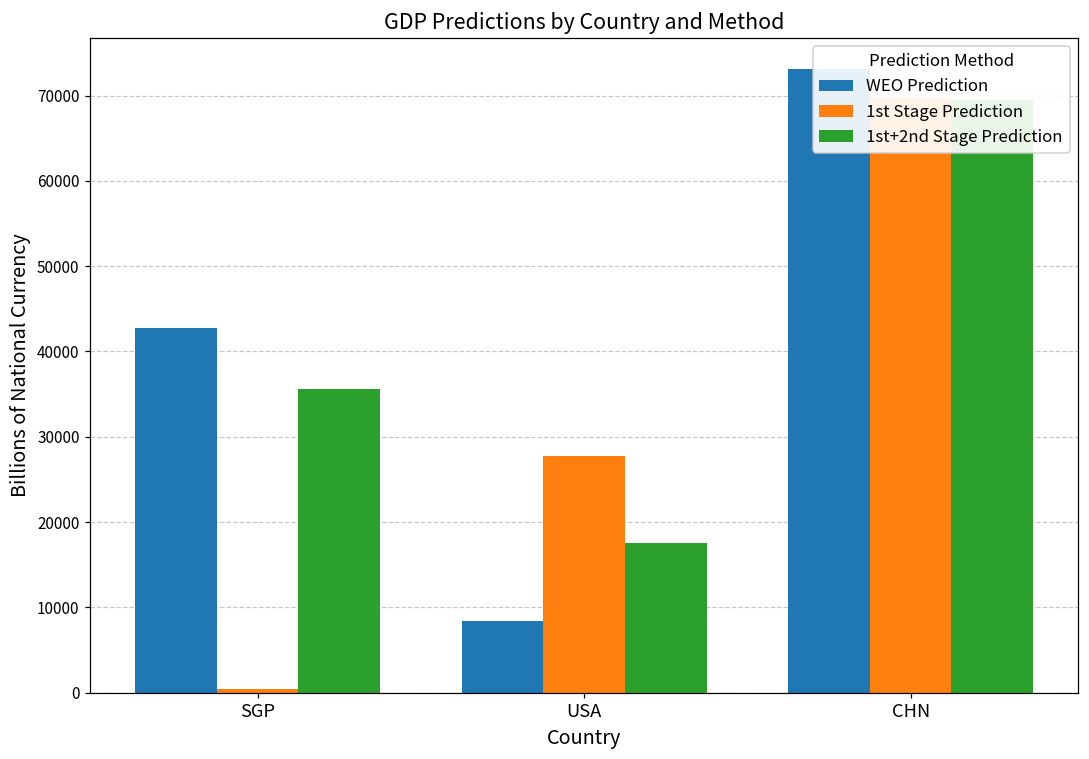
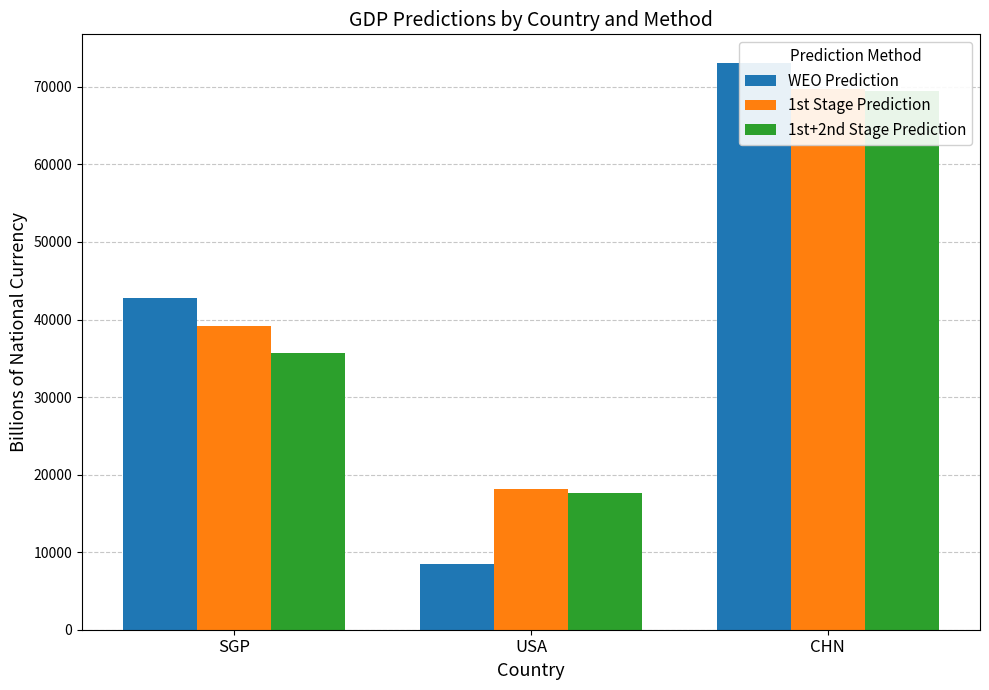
1st Stage Prediction, SGP: 0 -> 39000
1st Stage Prediction, USA: 28000 -> 18000
